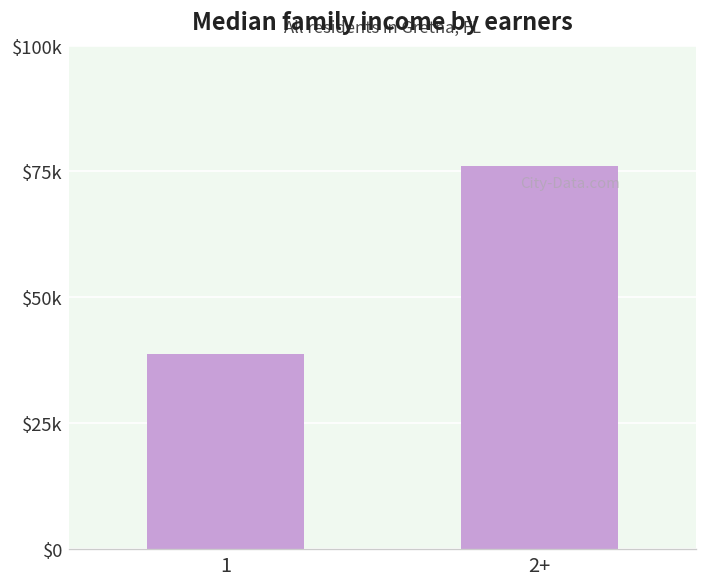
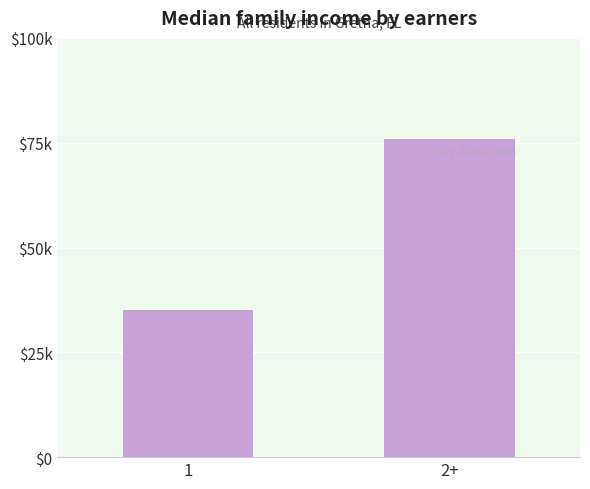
1: $39000 -> $35000
